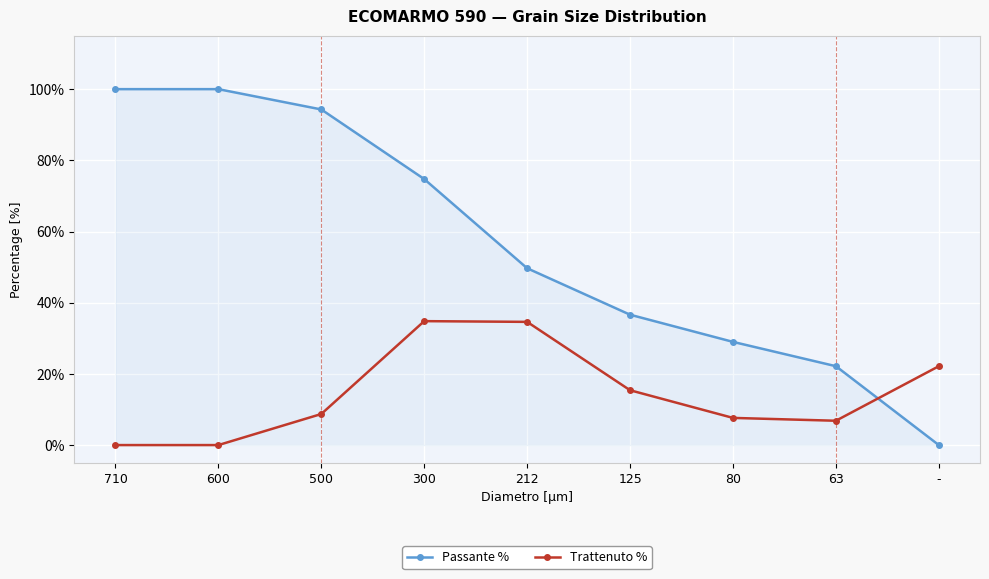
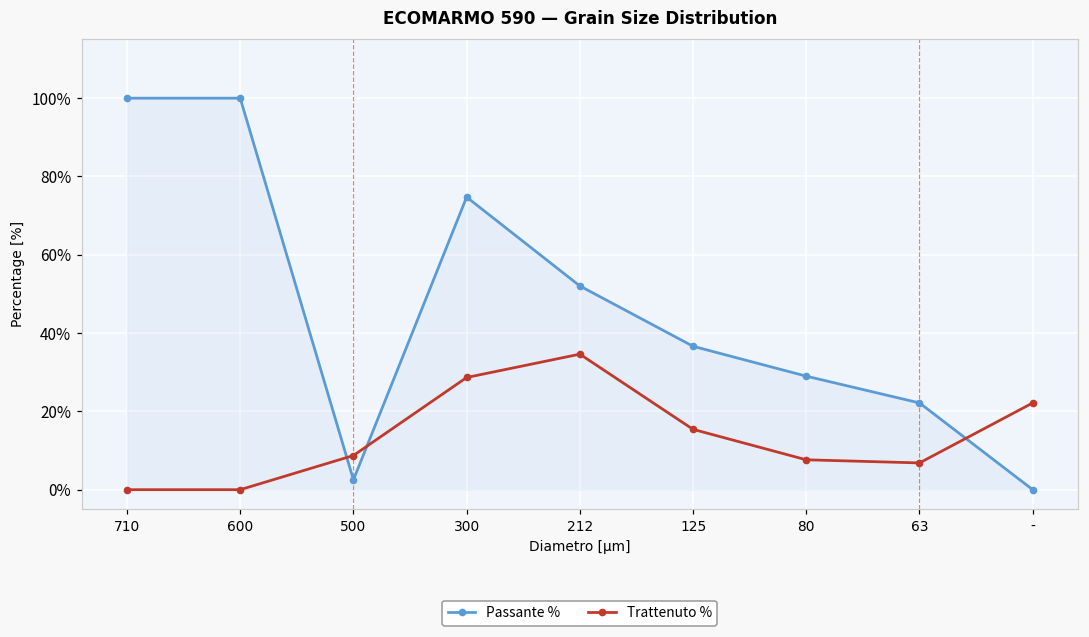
Passante %, 500: 94% -> 3%
Trattenuto %, 300: 35% -> 29%
Passante %, 212: 50% -> 52%
